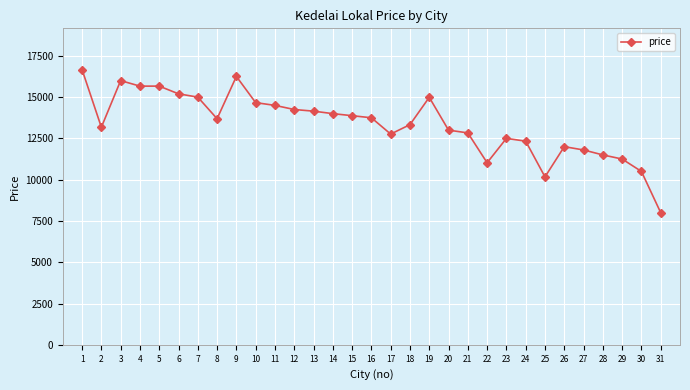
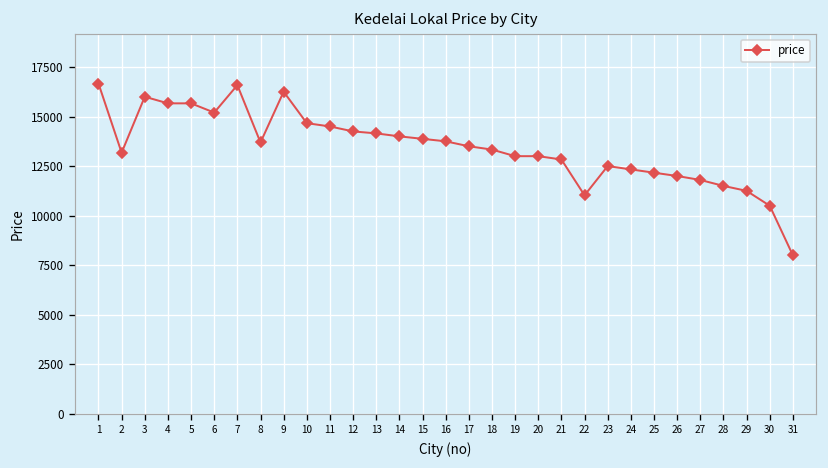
7: 15000 -> 16600
17: 12800 -> 13500
19: 15000 -> 13000
25: 10200 -> 12200
